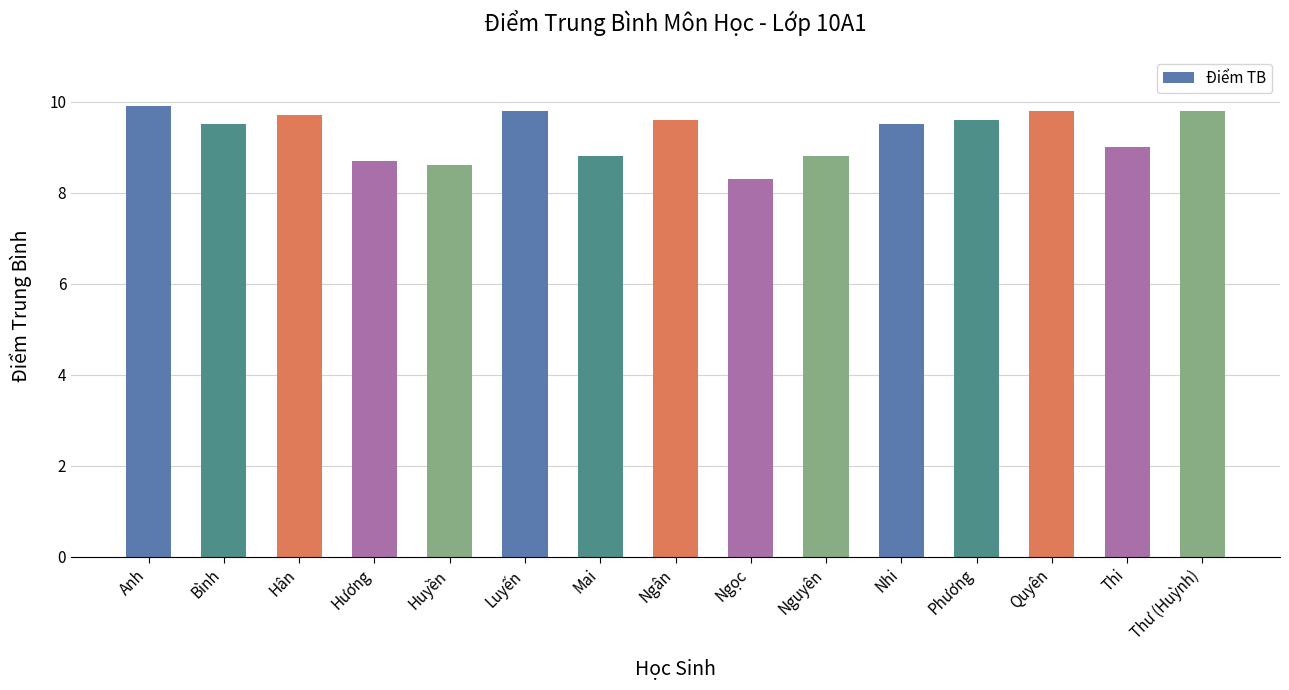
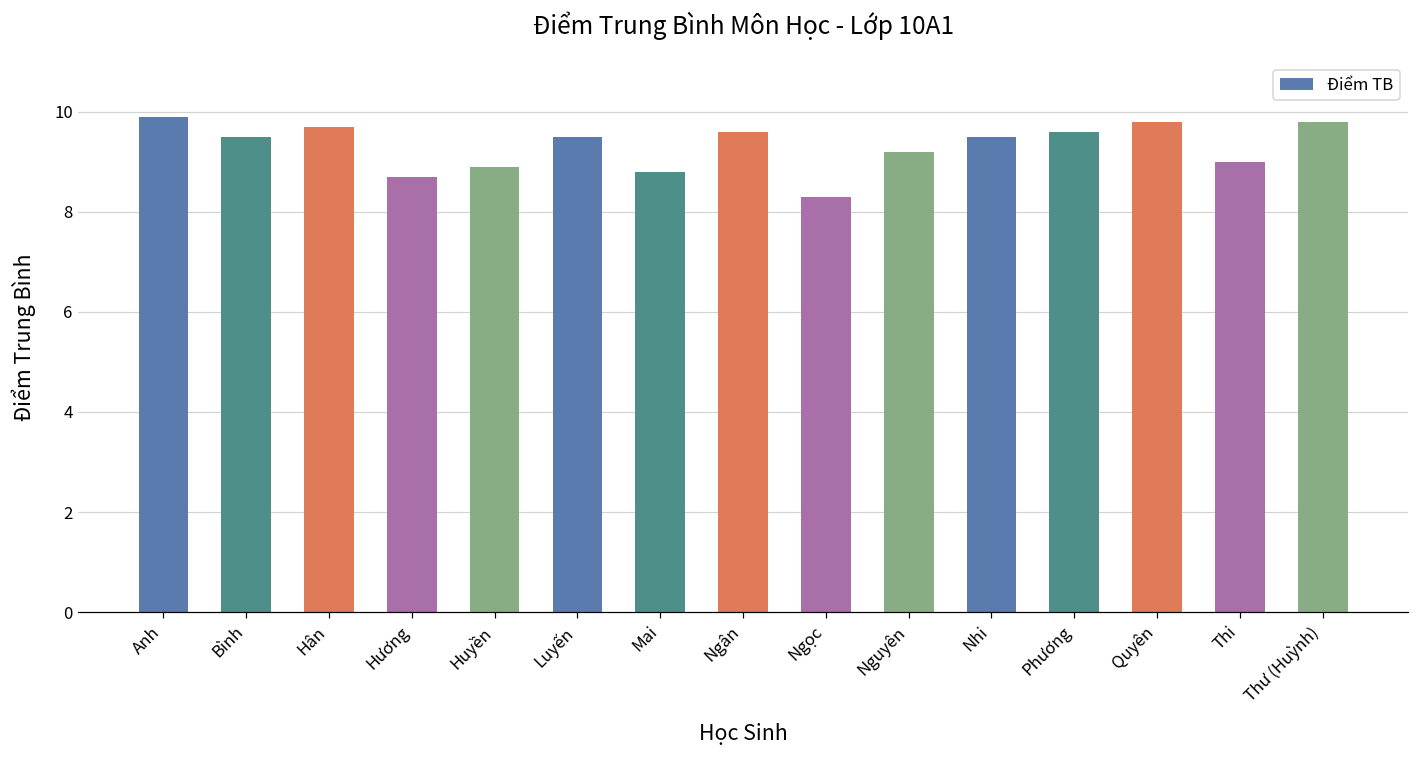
Huyền: 8.6 -> 8.9
Luyến: 9.8 -> 9.5
Nguyên: 8.8 -> 9.2
